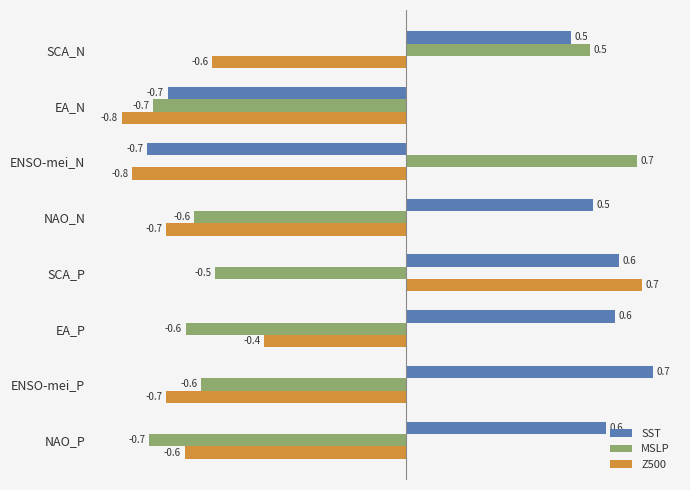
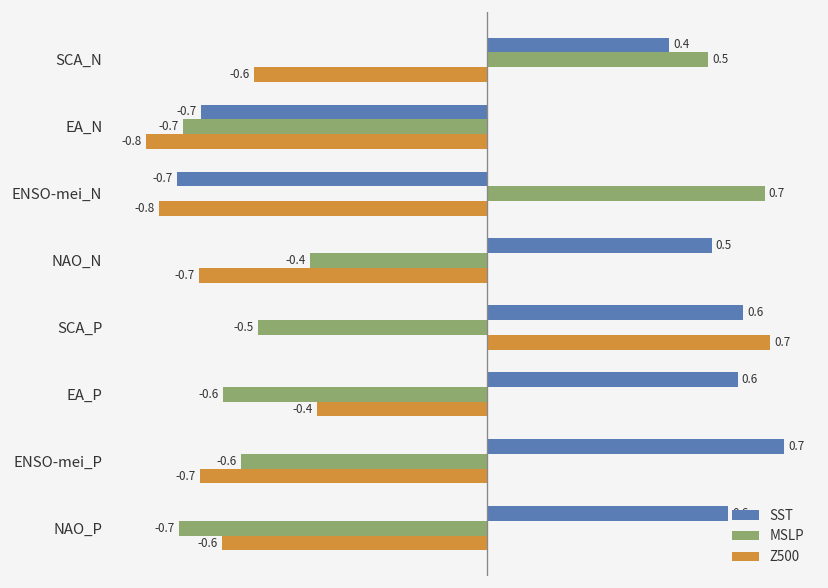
SST, SCA_N: 0.5 -> 0.4
MSLP, NAO_N: -0.6 -> -0.4
